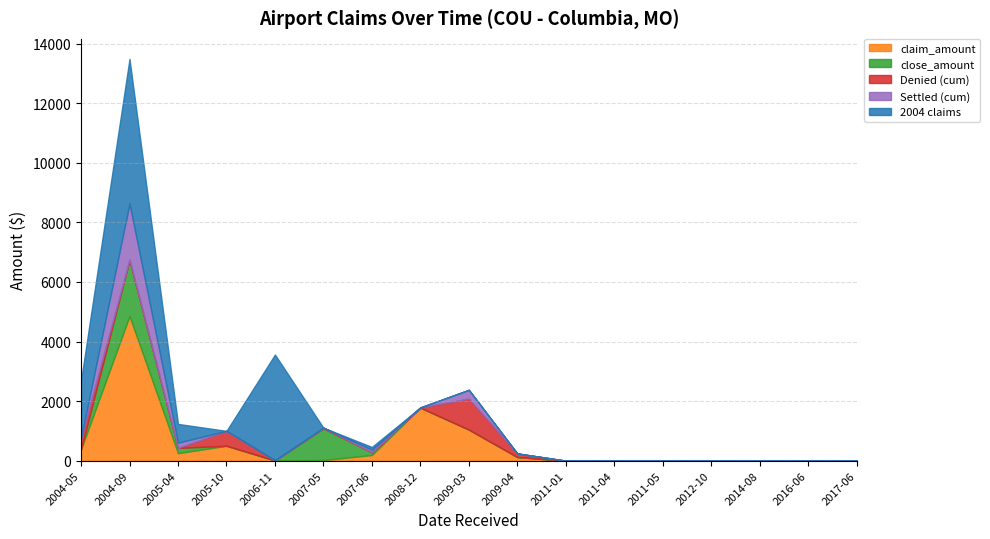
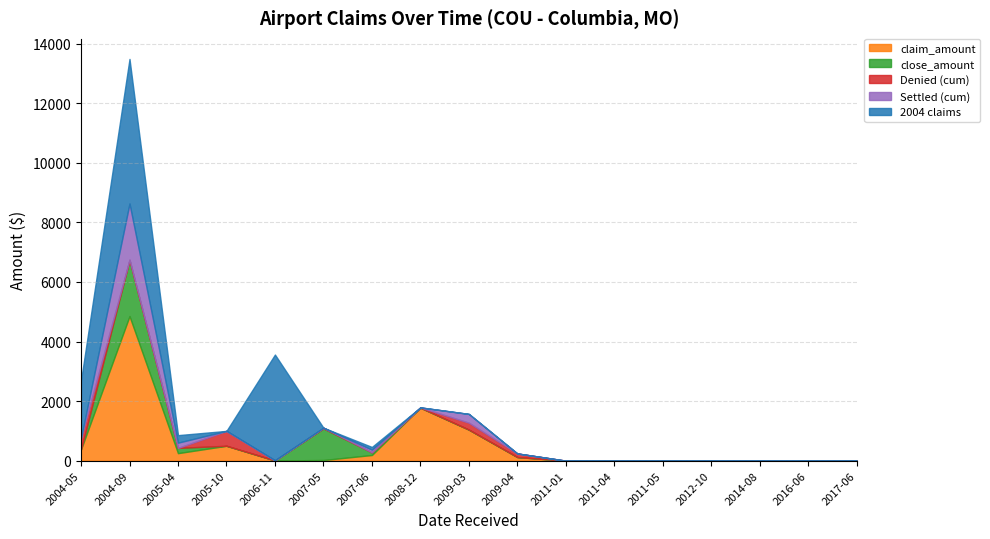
2004 claims, 2005-04: 600 -> 300
Denied (cum), 2009-03: 1000 -> 200
